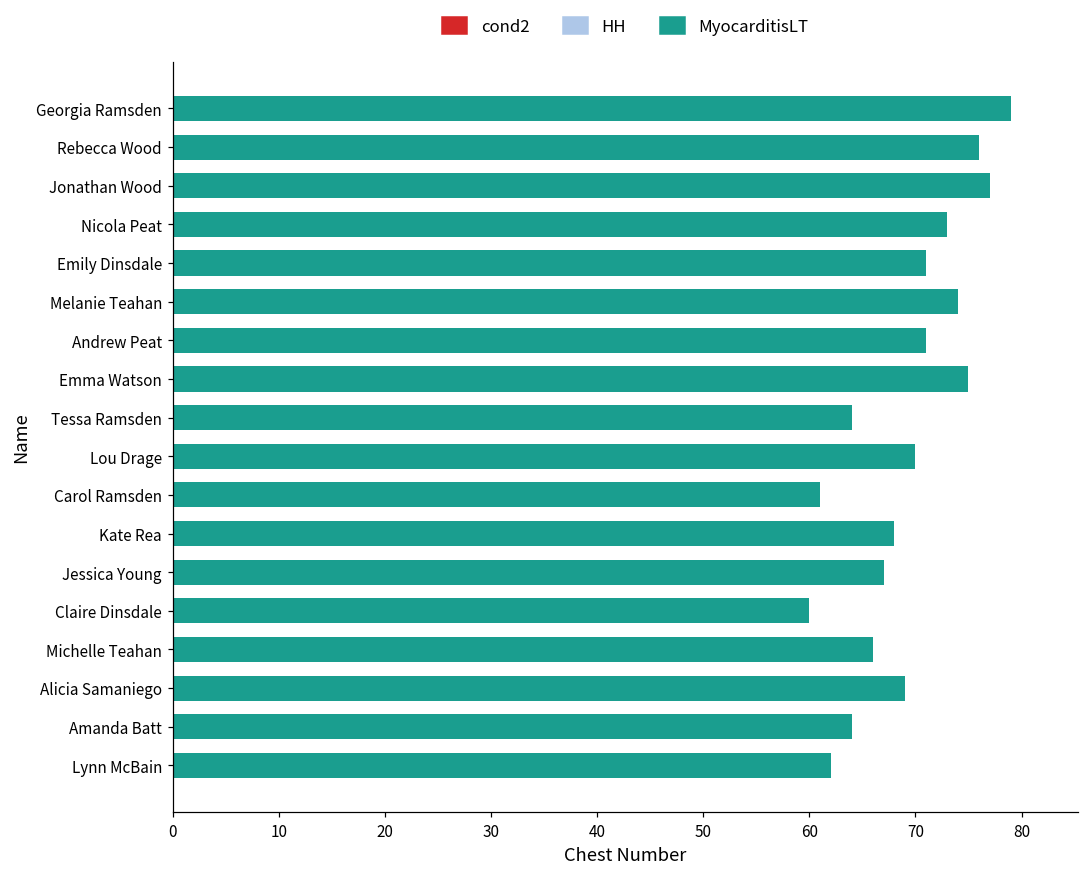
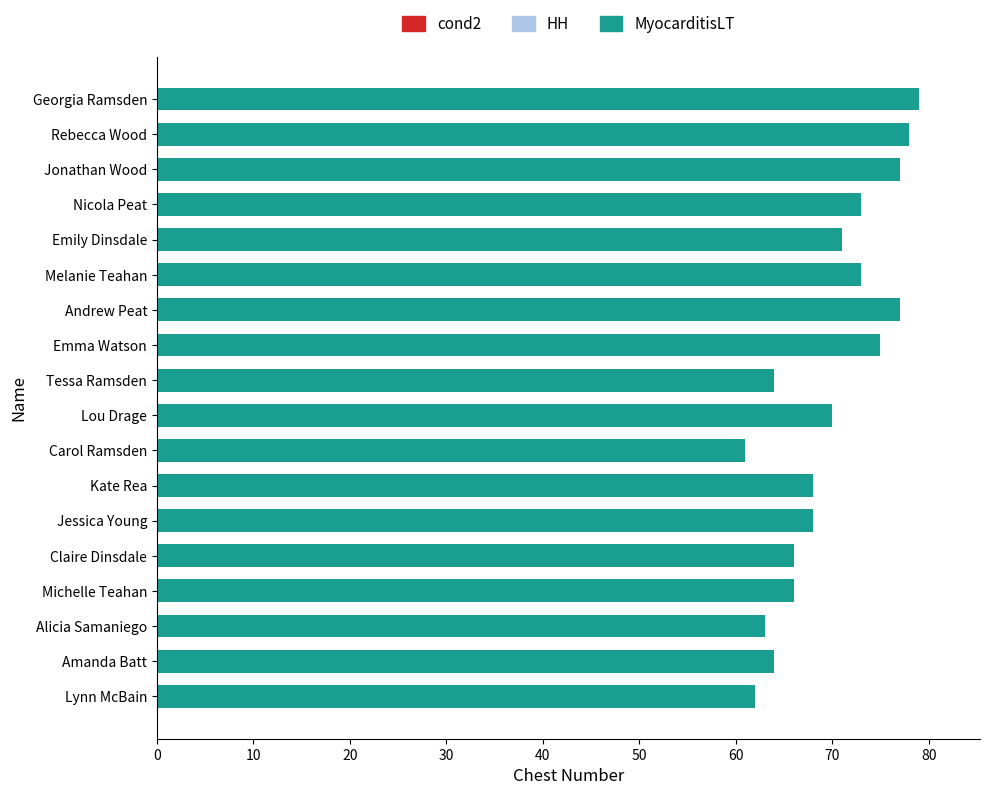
Rebecca Wood: 76 -> 78
Melanie Teahan: 74 -> 73
Andrew Peat: 71 -> 77
Jessica Young: 67 -> 68
Claire Dinsdale: 60 -> 66
Alicia Samaniego: 69 -> 63
